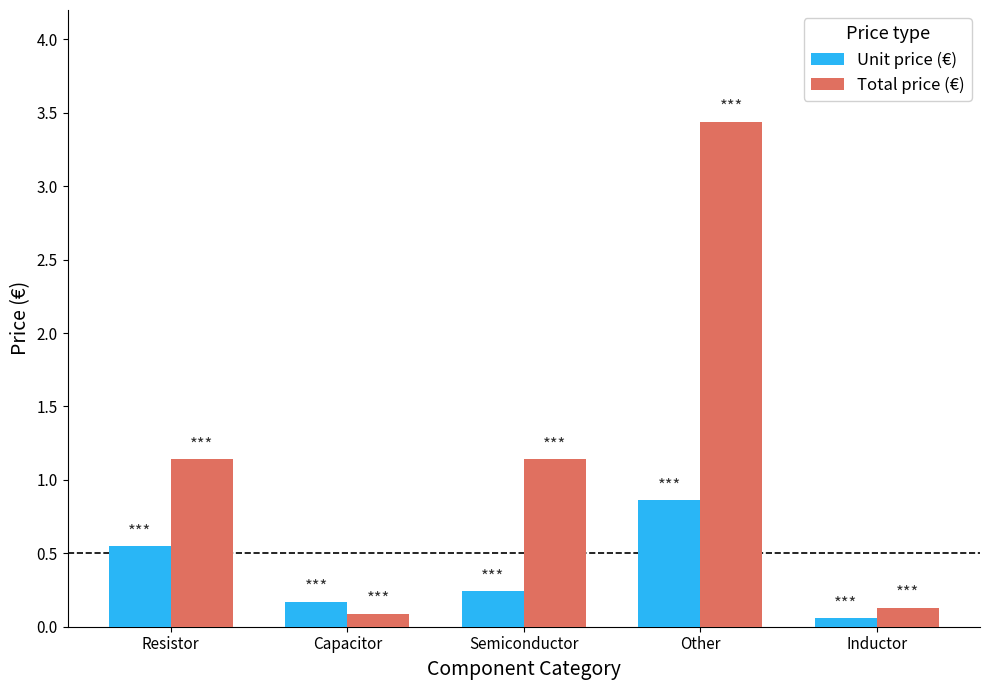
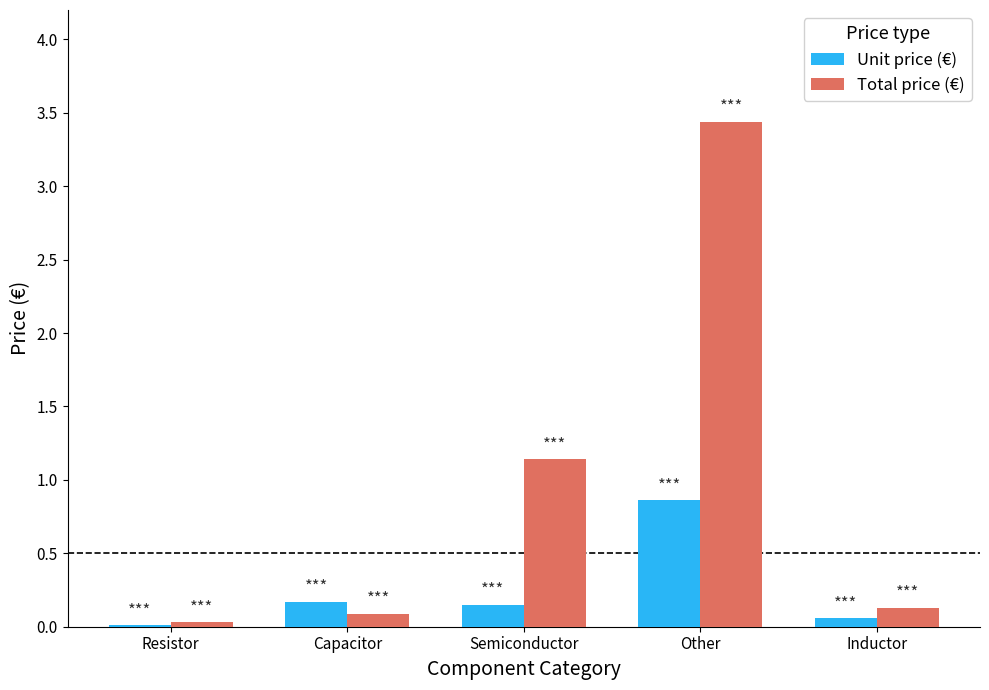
Unit price (€), Resistor: 0.55 -> 0.01
Total price (€), Resistor: 1.14 -> 0.03
Unit price (€), Semiconductor: 0.24 -> 0.15
